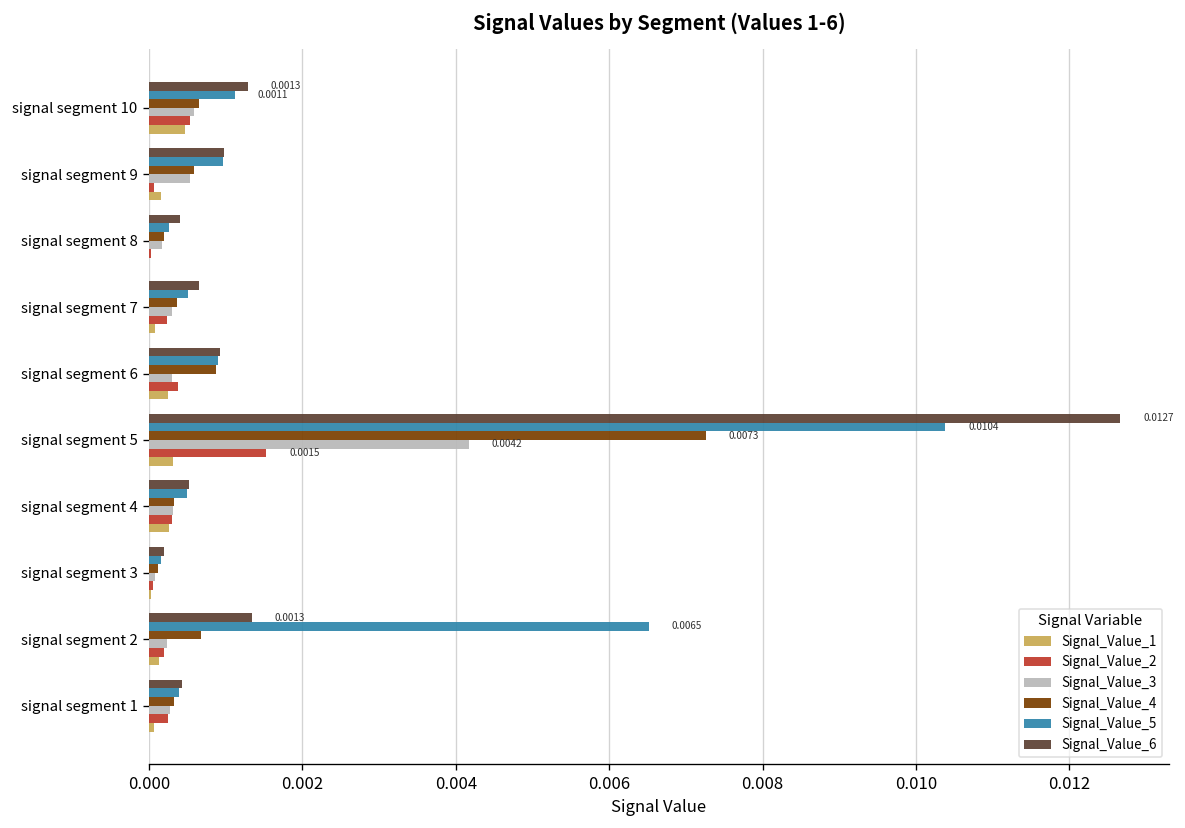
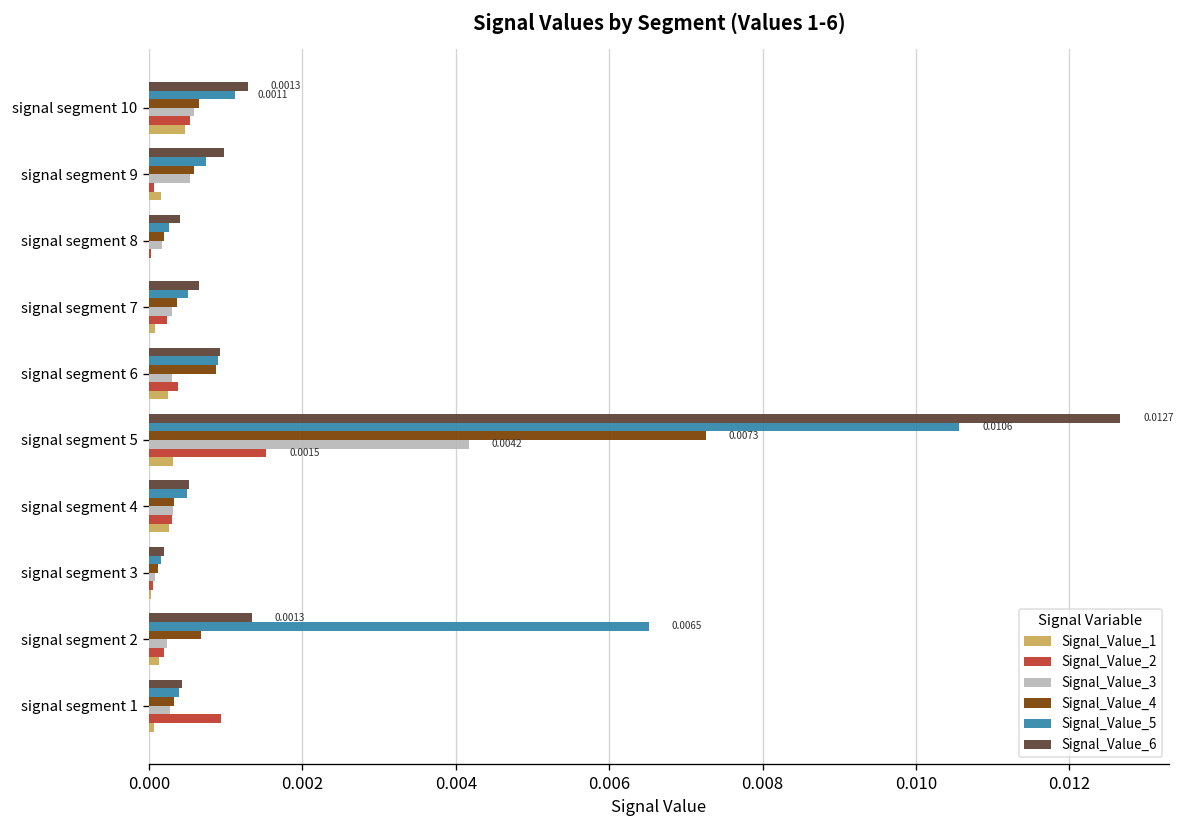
Signal_Value_5, signal segment 9: 0.0010 -> 0.0007
Signal_Value_5, signal segment 5: 0.0104 -> 0.0106
Signal_Value_2, signal segment 1: 0.0002 -> 0.0009
